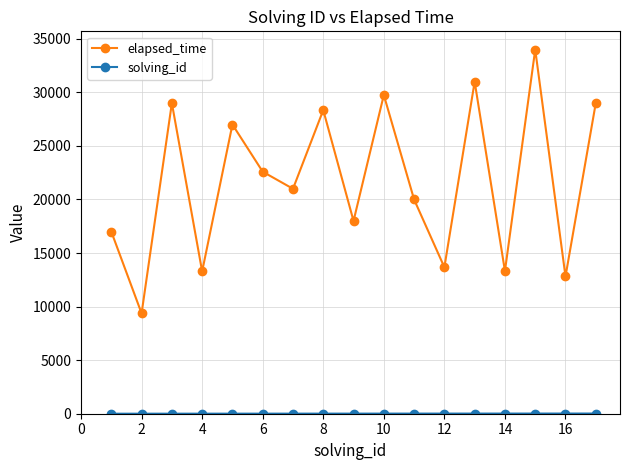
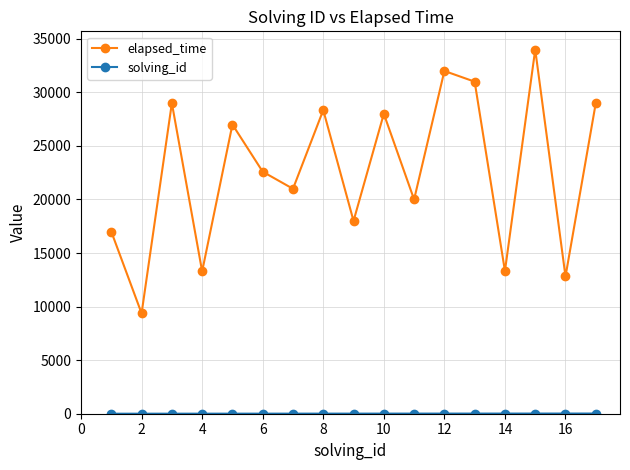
elapsed_time, 10: 29800 -> 28000
elapsed_time, 12: 13700 -> 32000
